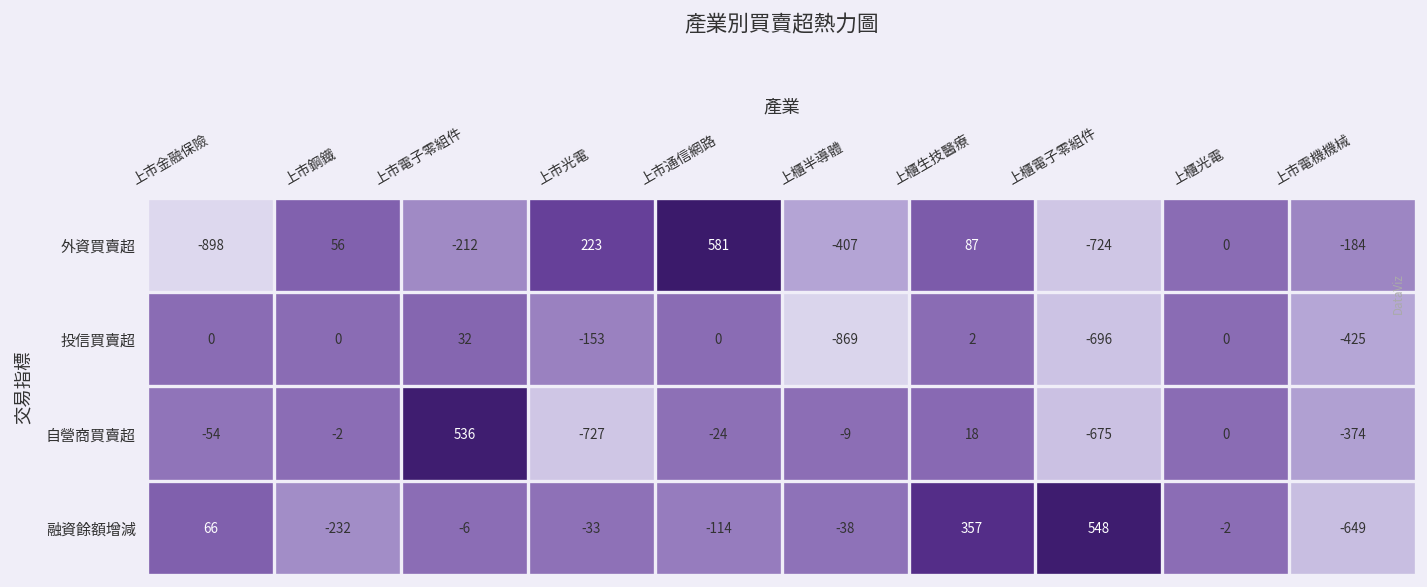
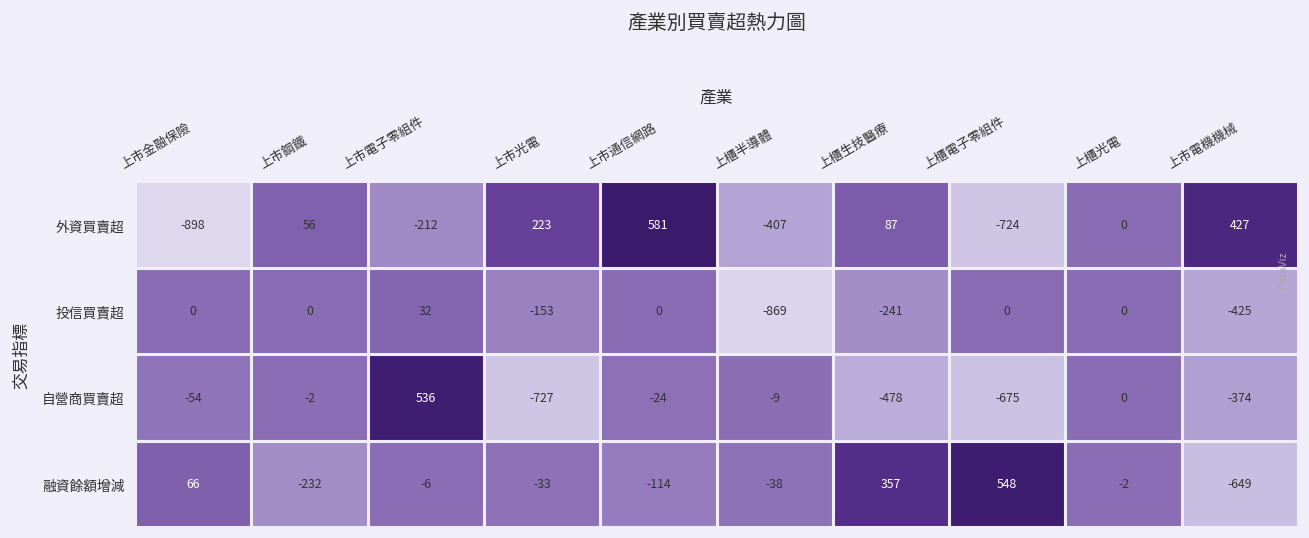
外資買賣超, 上市電機機械: -184 -> 427
投信買賣超, 上櫃生技醫療: 2 -> -241
投信買賣超, 上櫃電子零組件: -696 -> 0
自營商買賣超, 上櫃生技醫療: 18 -> -478
